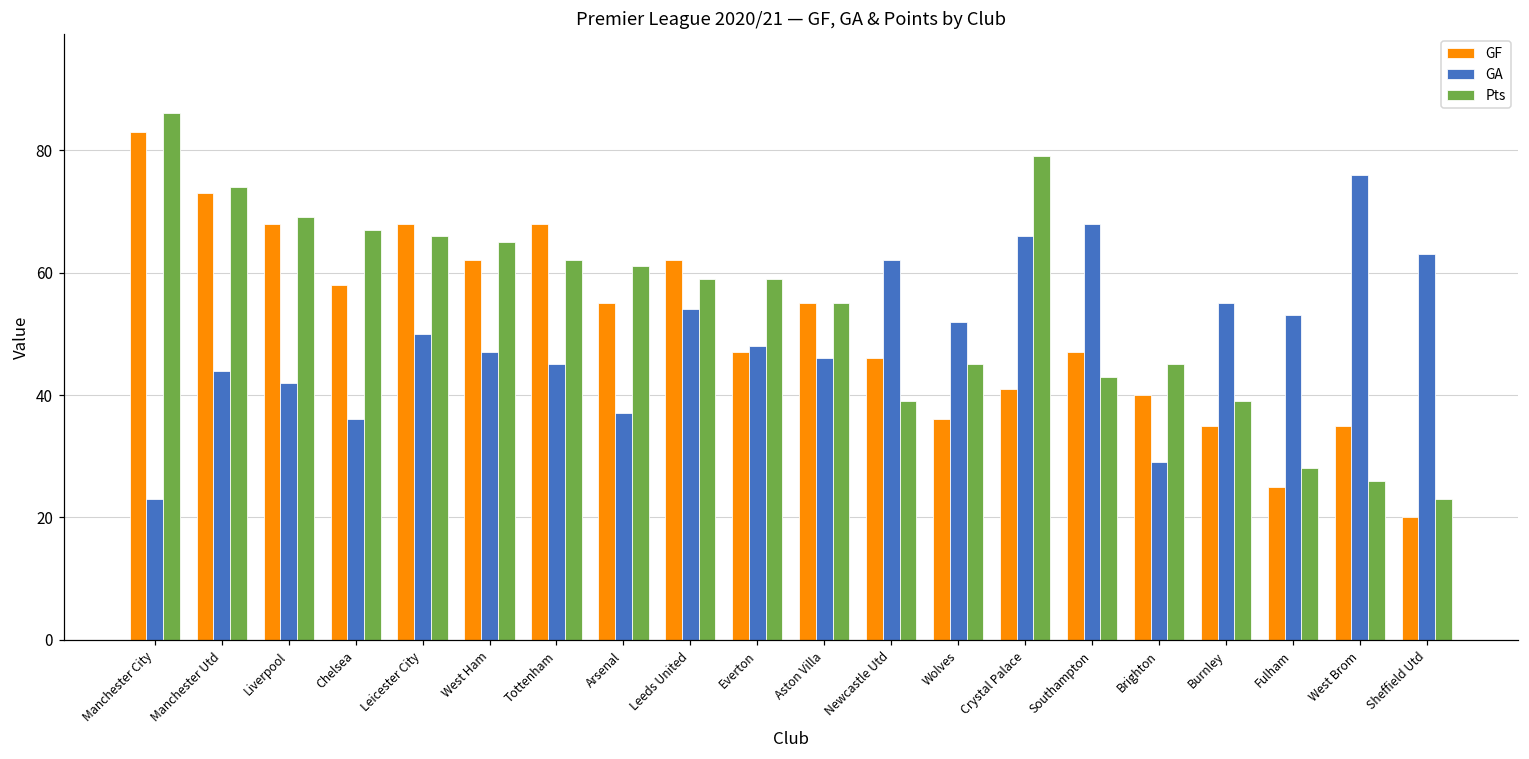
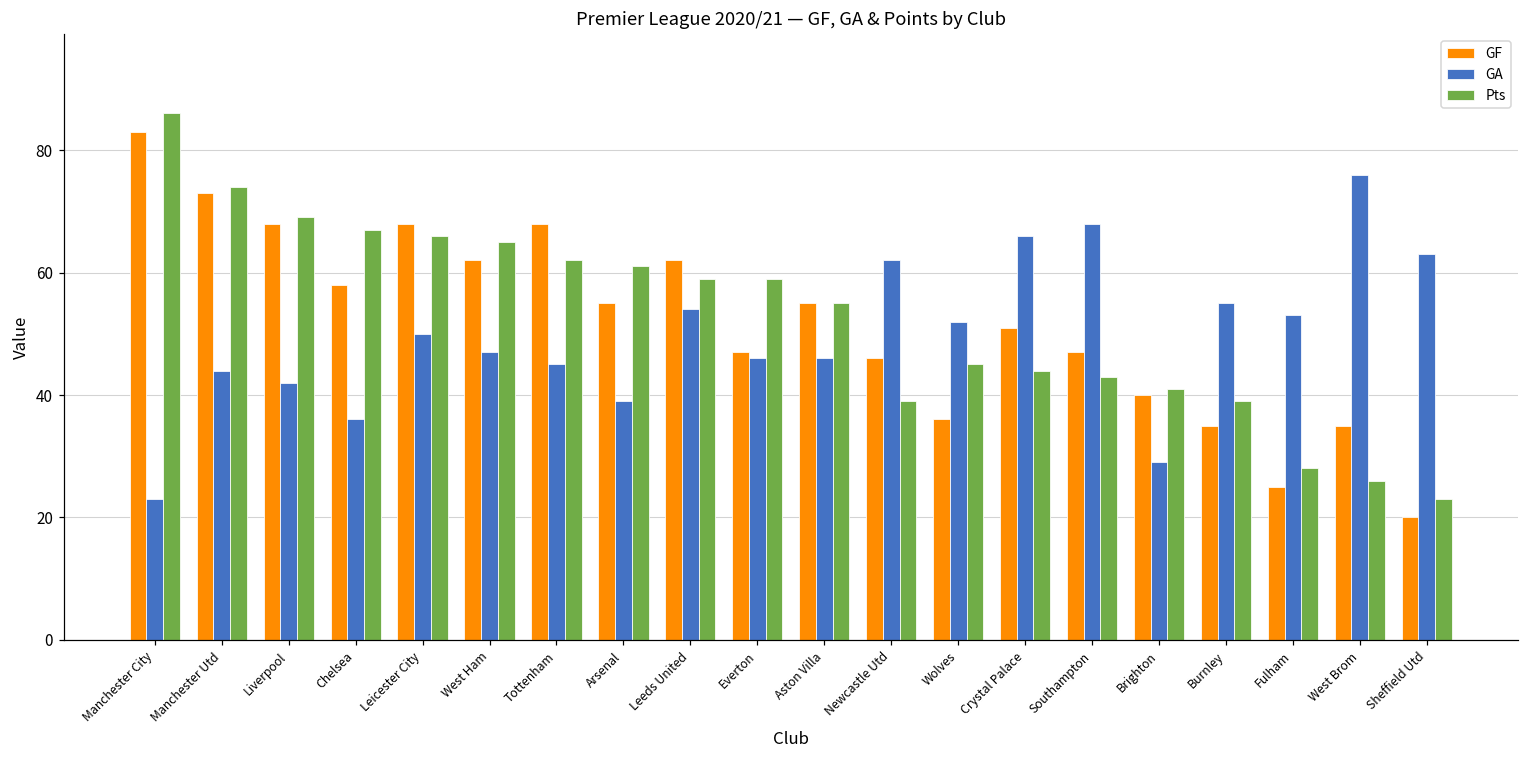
GA, Arsenal: 37 -> 39
GA, Everton: 48 -> 46
GF, Crystal Palace: 41 -> 51
Pts, Crystal Palace: 79 -> 44
Pts, Brighton: 45 -> 41
